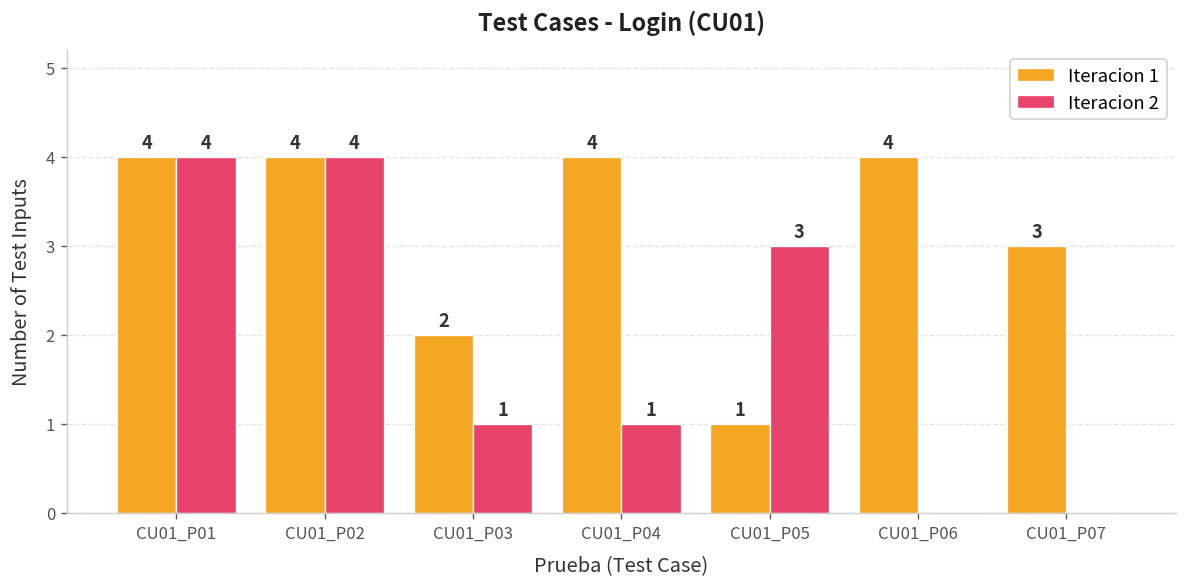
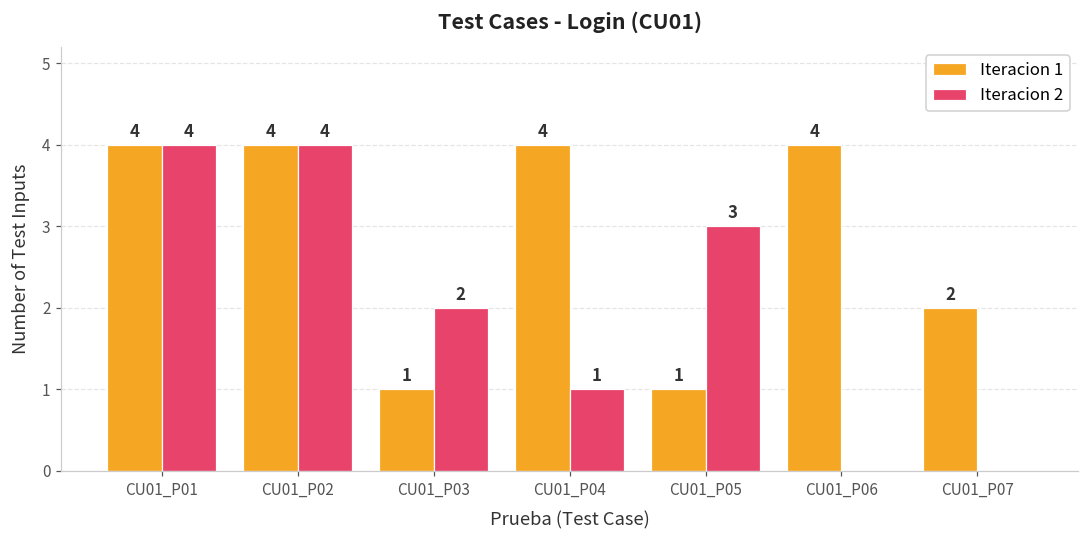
Iteracion 1, CU01_P03: 2 -> 1
Iteracion 2, CU01_P03: 1 -> 2
Iteracion 1, CU01_P07: 3 -> 2
